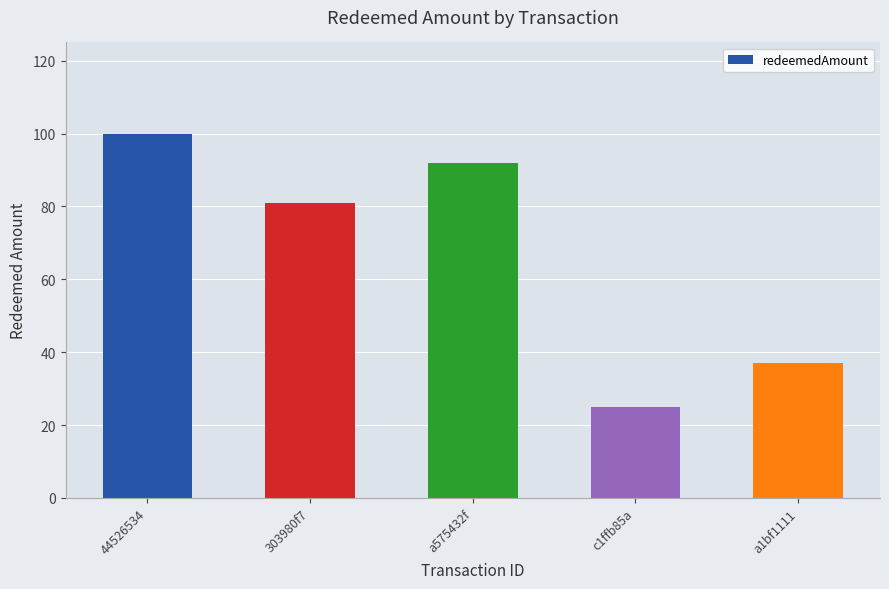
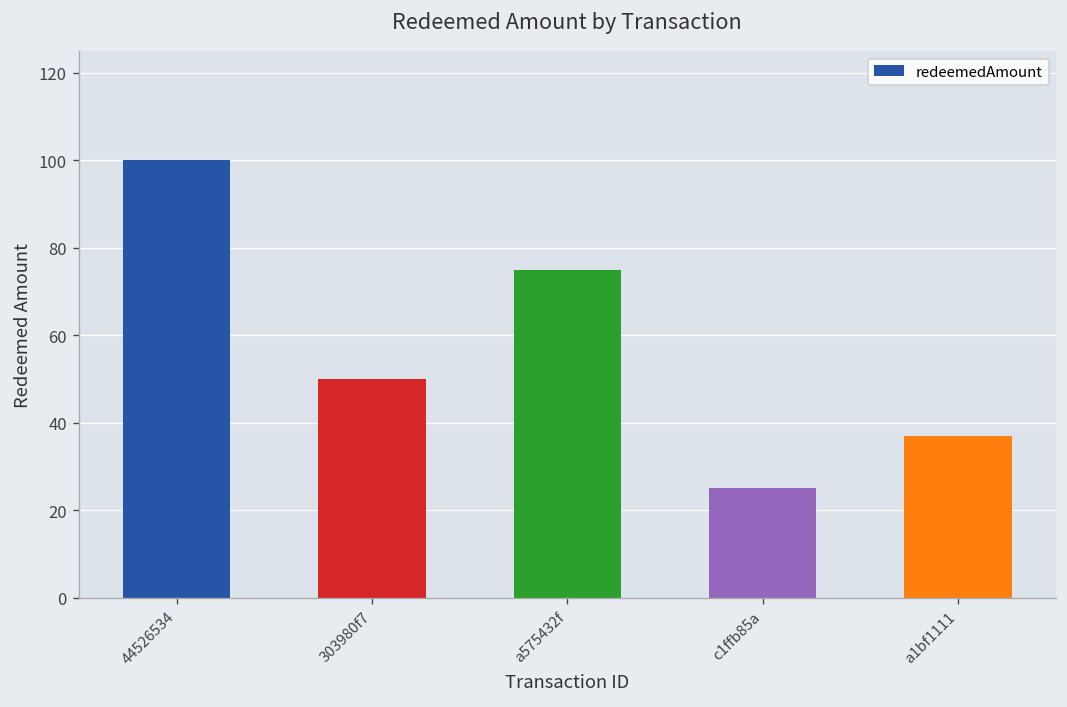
303980f7: 81 -> 50
a575432f: 92 -> 75
